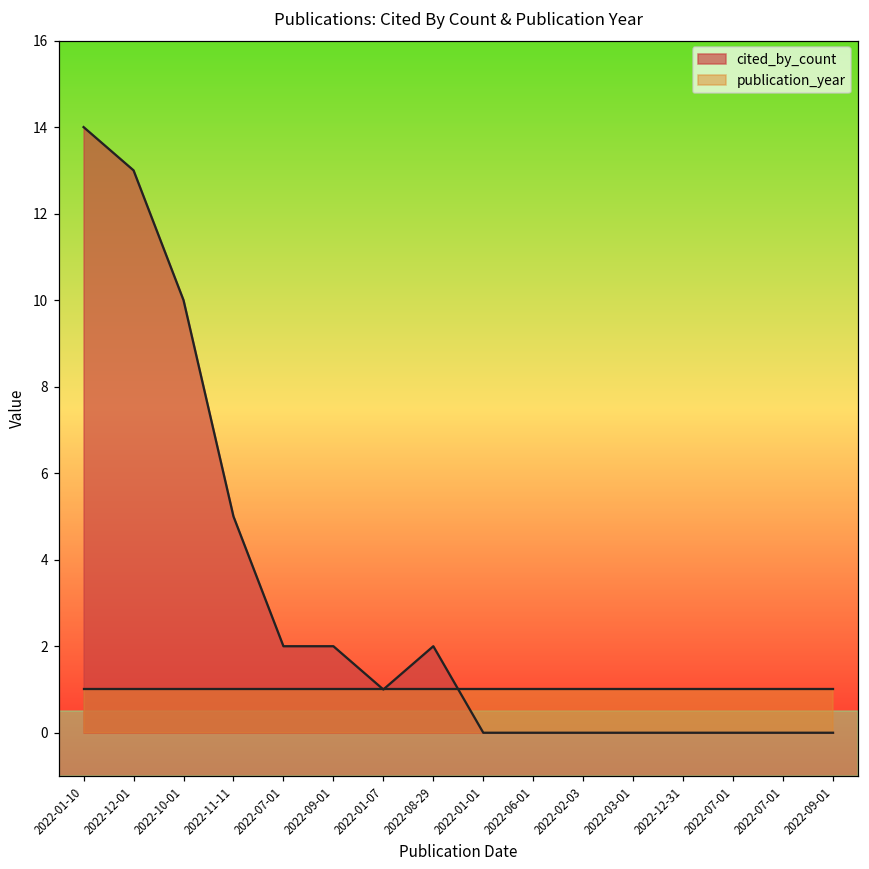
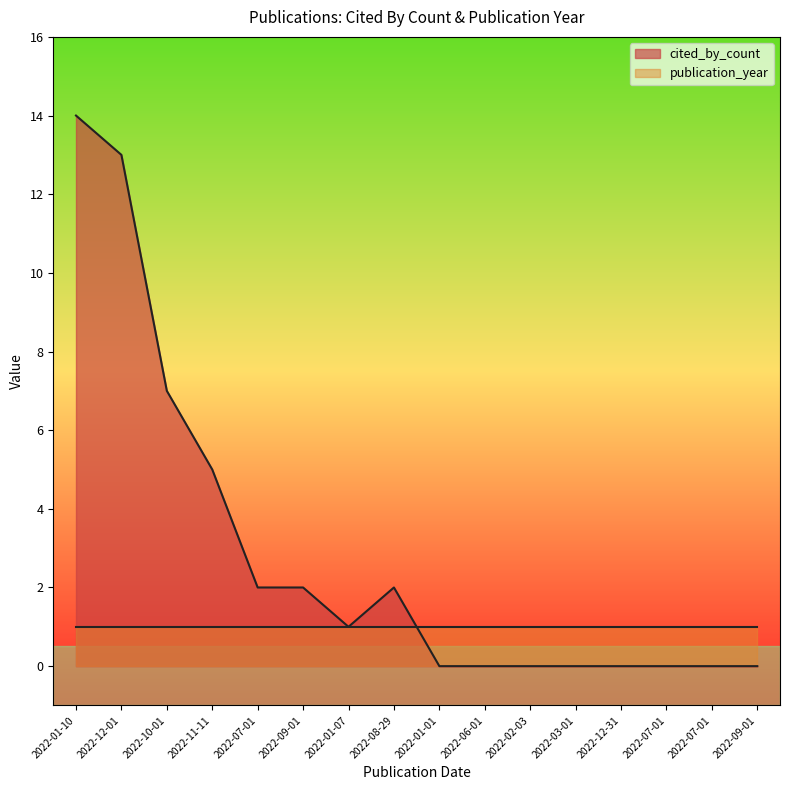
cited_by_count, 2022-10-01: 10 -> 7
